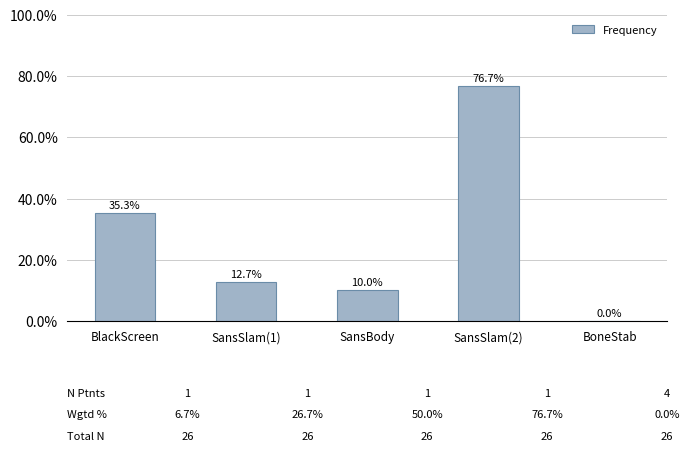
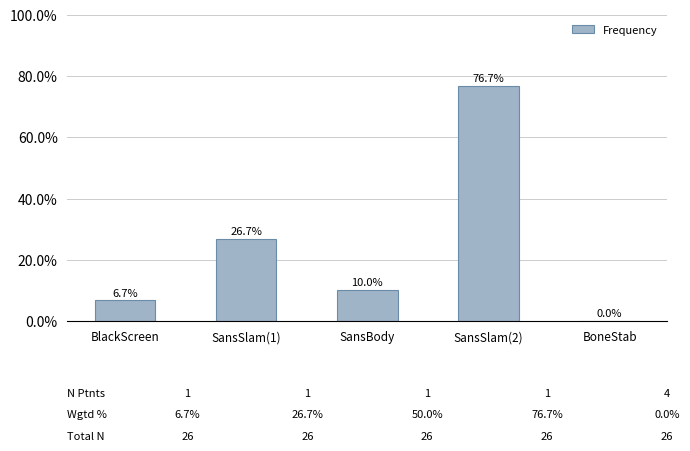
BlackScreen: 35.3% -> 6.7%
SansSlam(1): 12.7% -> 26.7%
